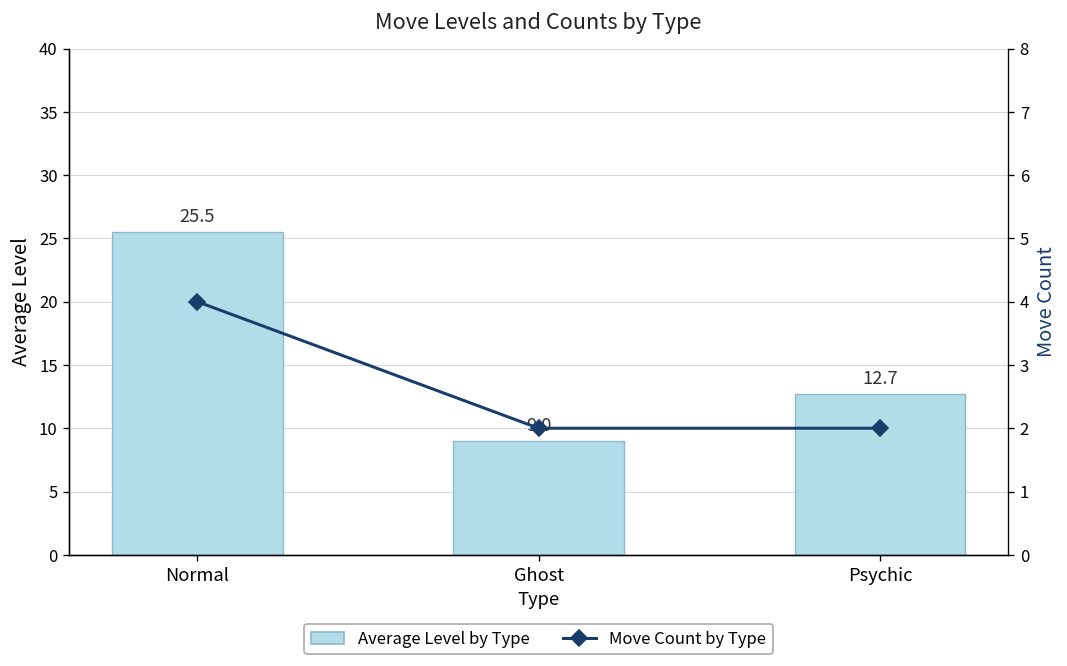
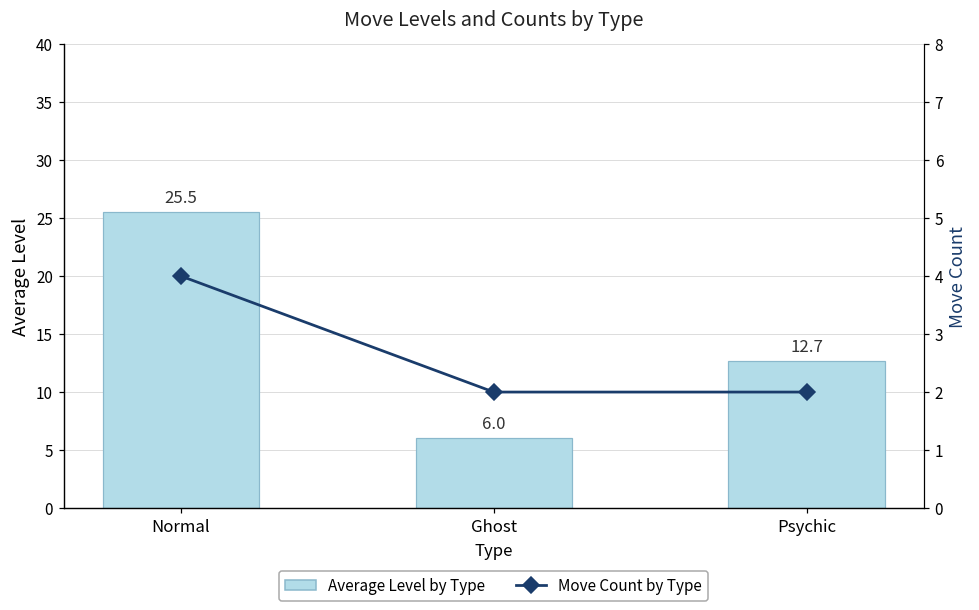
Average Level by Type, Ghost: 9.0 -> 6.0
